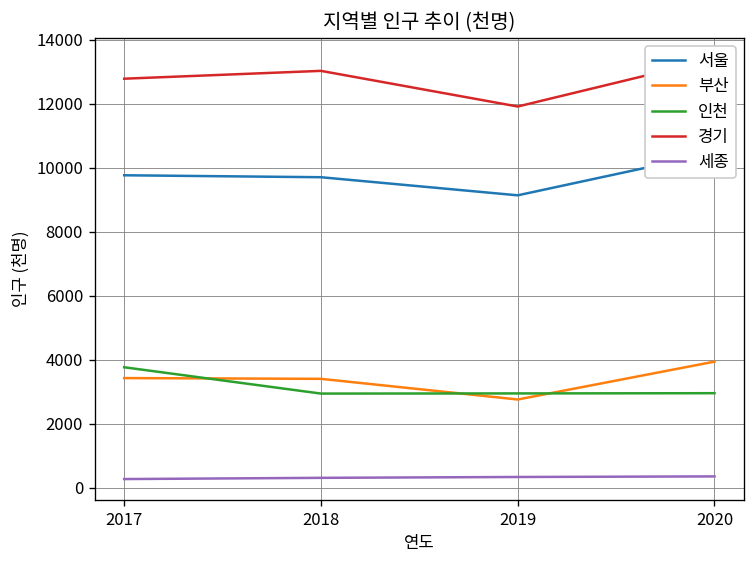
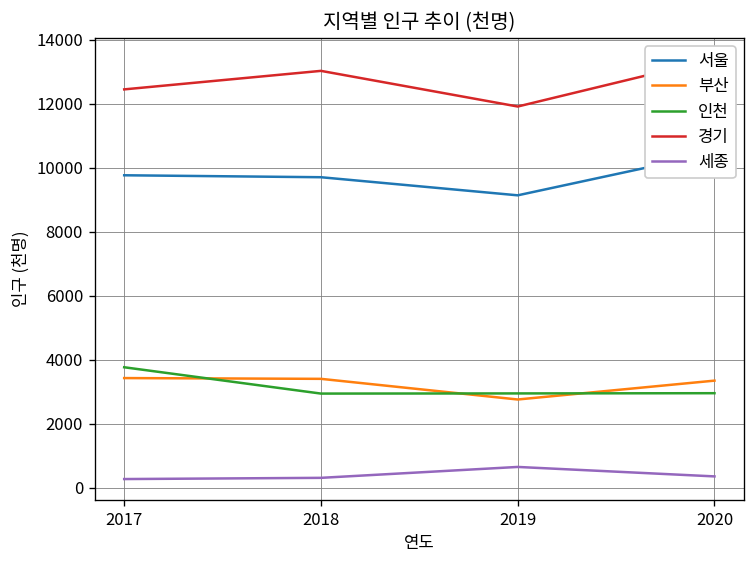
경기, 2017: 12800 -> 12500
세종, 2019: 300 -> 600
부산, 2020: 3900 -> 3300
